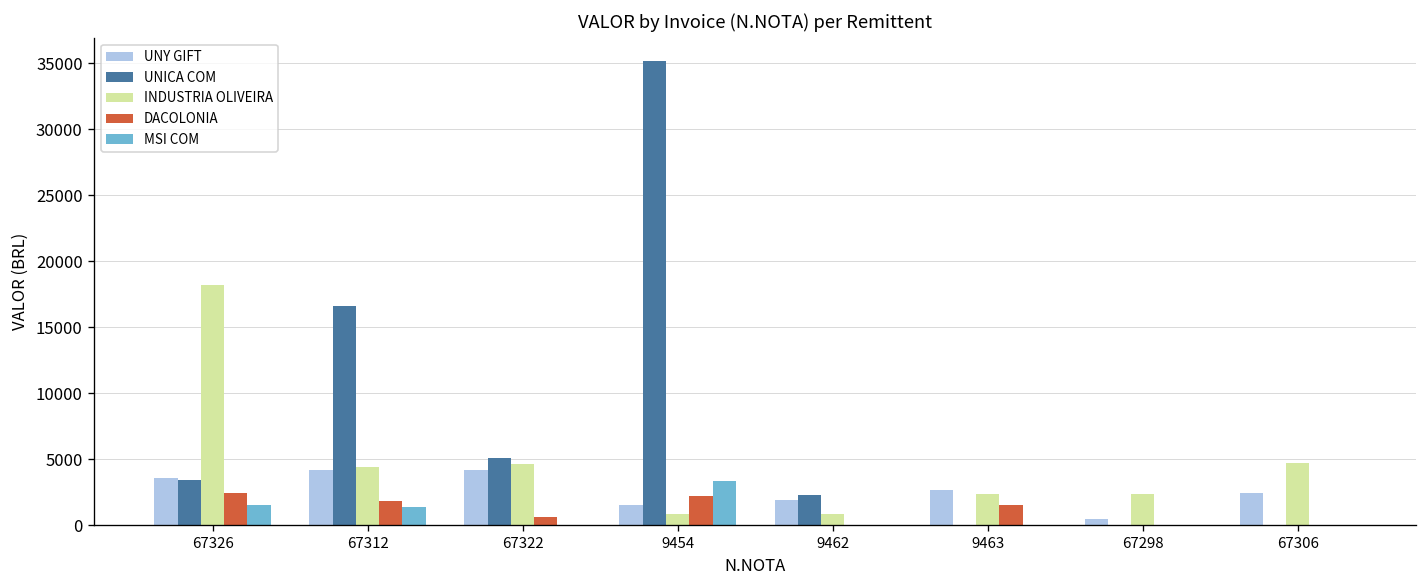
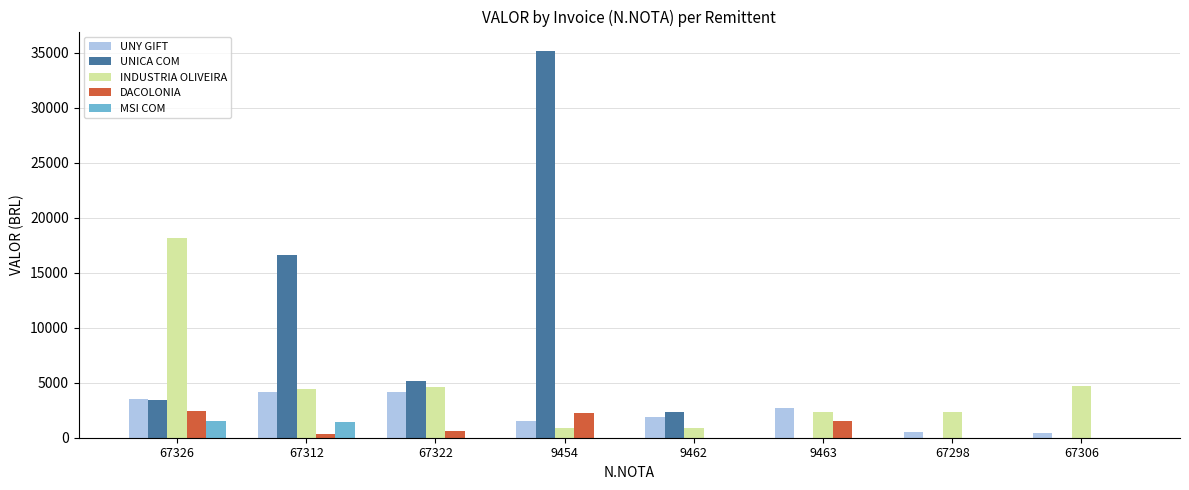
DACOLONIA, 67312: 1800 -> 400
MSI COM, 9454: 3300 -> 0
UNY GIFT, 67306: 2500 -> 400
